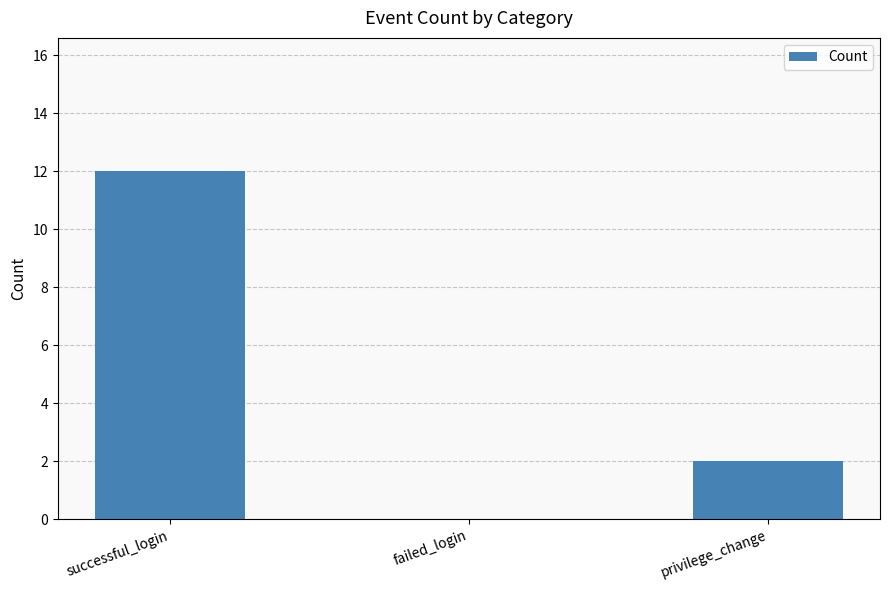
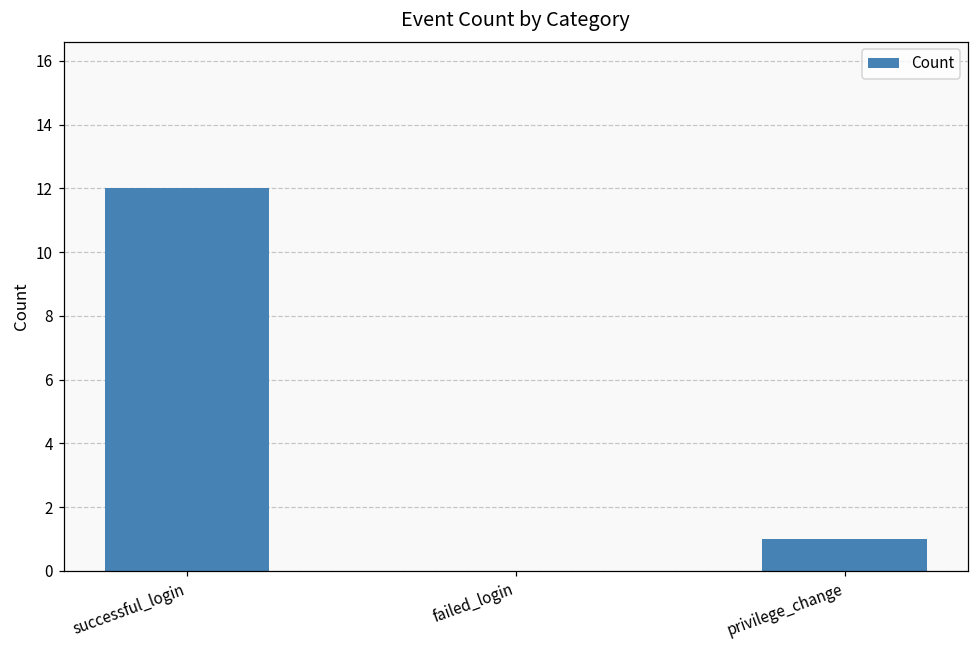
privilege_change: 2 -> 1
